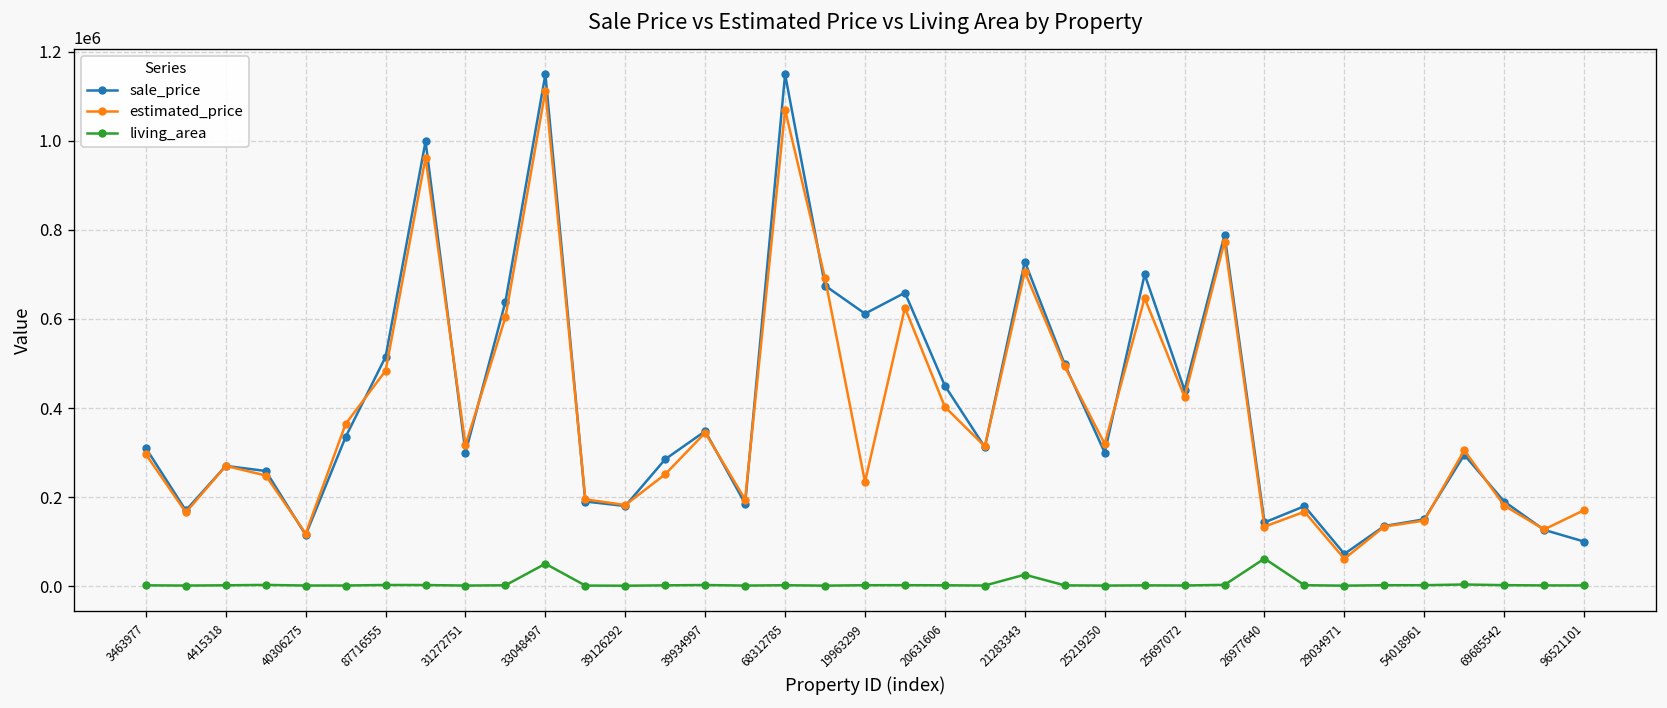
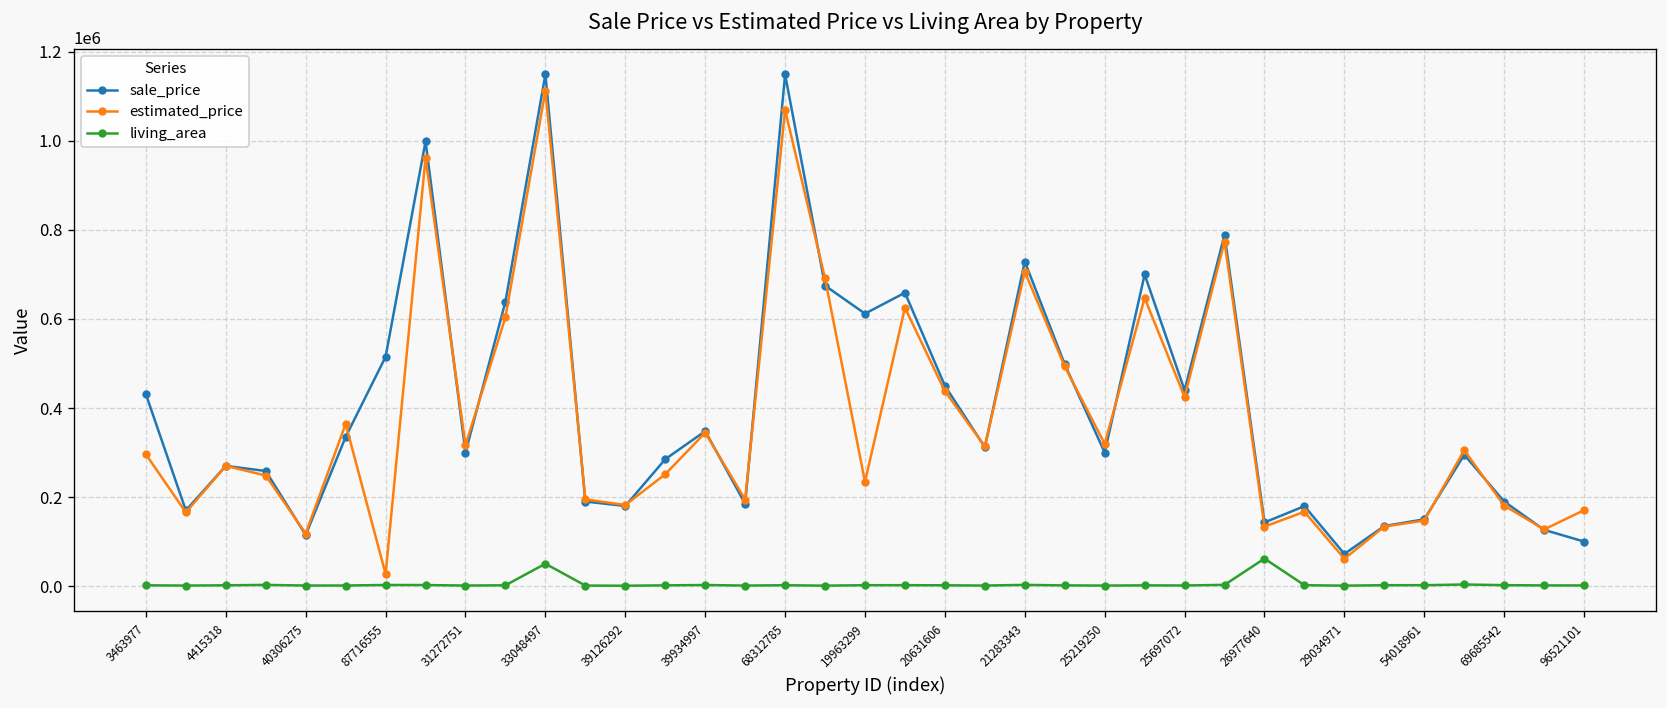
sale_price, 3463977: 310000 -> 430000
estimated_price, 87716555: 480000 -> 30000
estimated_price, 20631606: 400000 -> 440000
living_area, 21283343: 30000 -> 0
